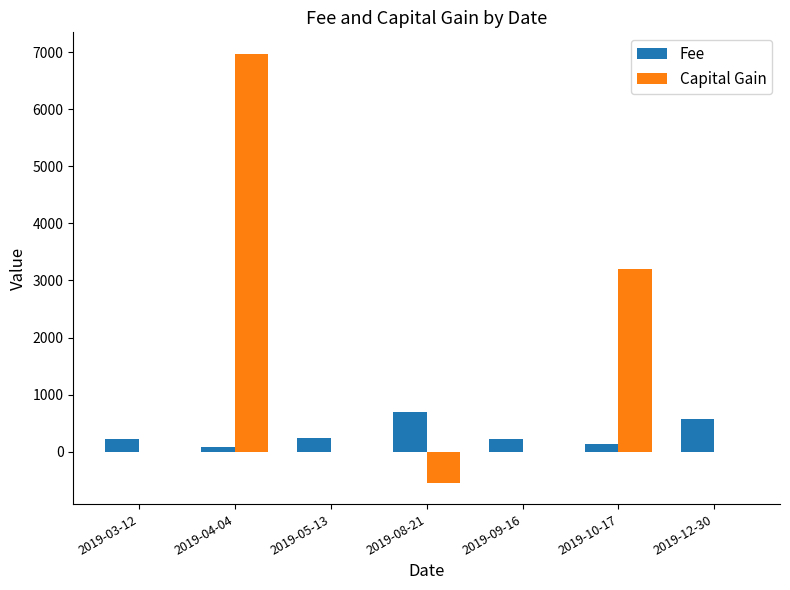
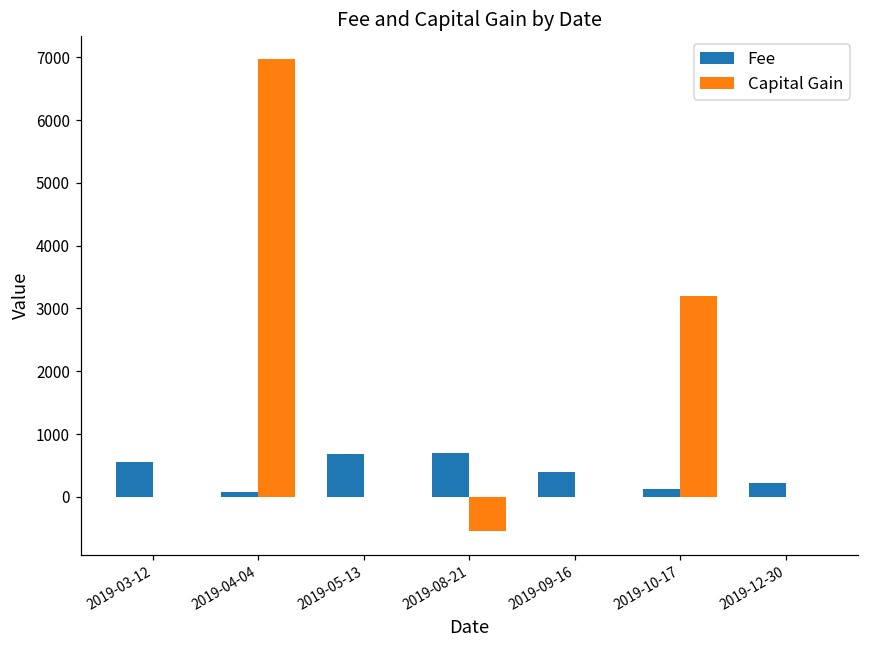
Fee, 2019-03-12: 200 -> 500
Fee, 2019-05-13: 200 -> 700
Fee, 2019-09-16: 200 -> 400
Fee, 2019-12-30: 600 -> 200
